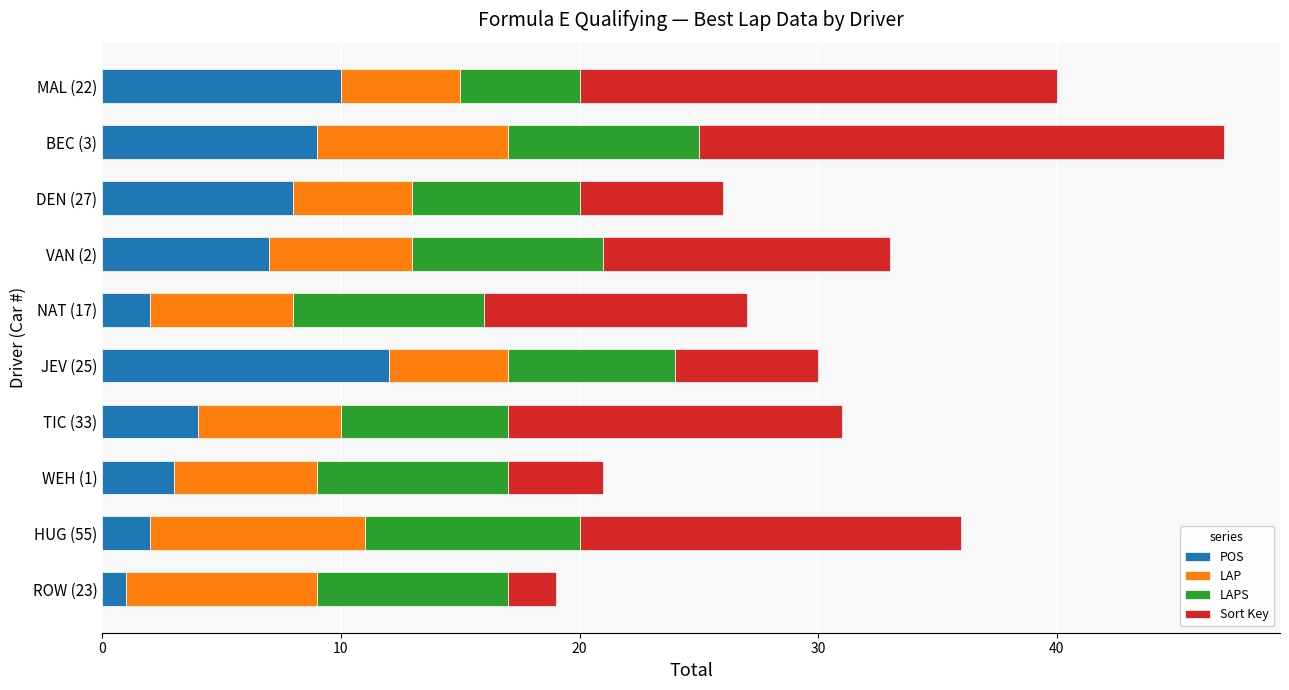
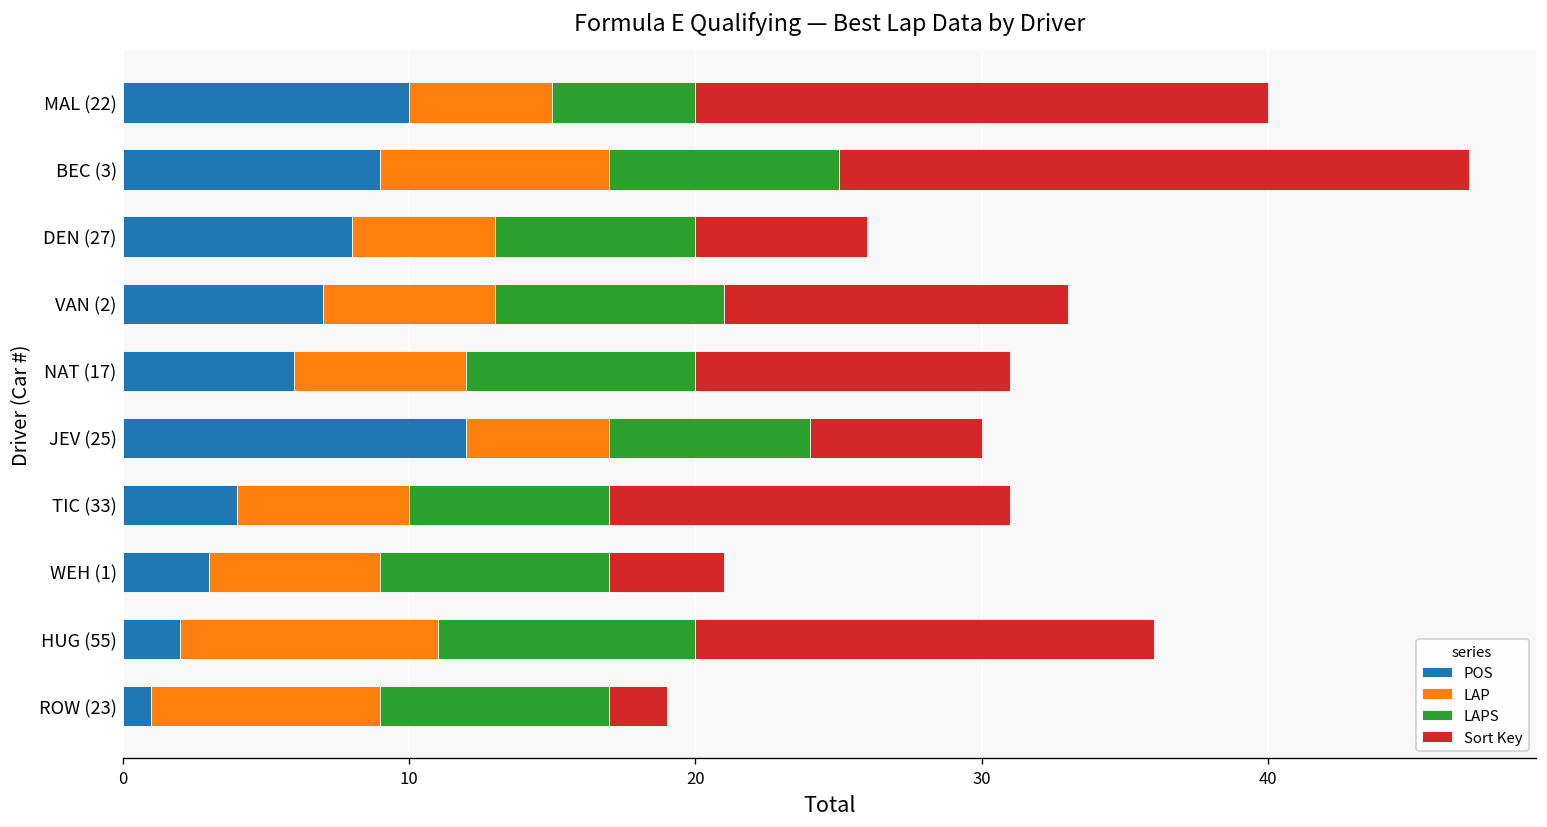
POS, NAT (17): 2 -> 6
